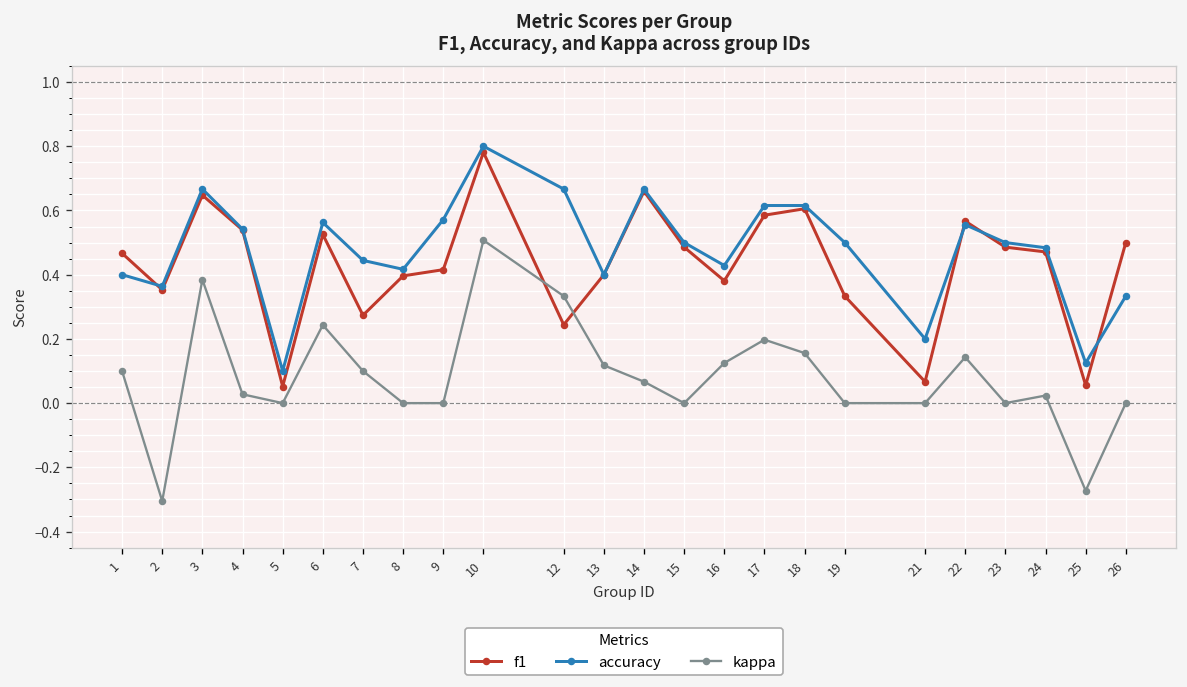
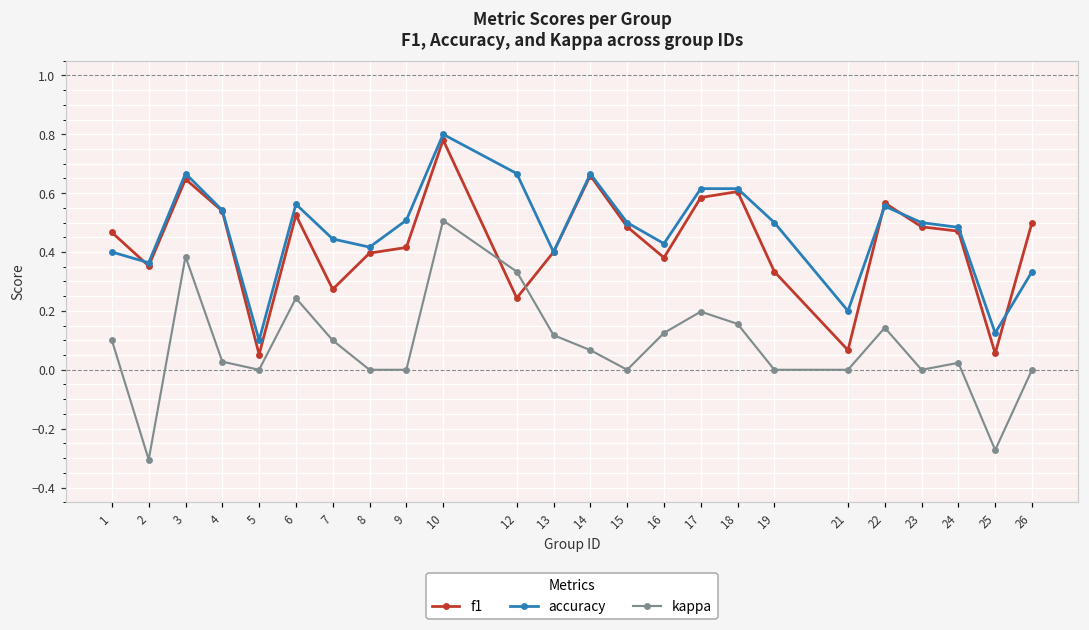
accuracy, 9: 0.57 -> 0.51
